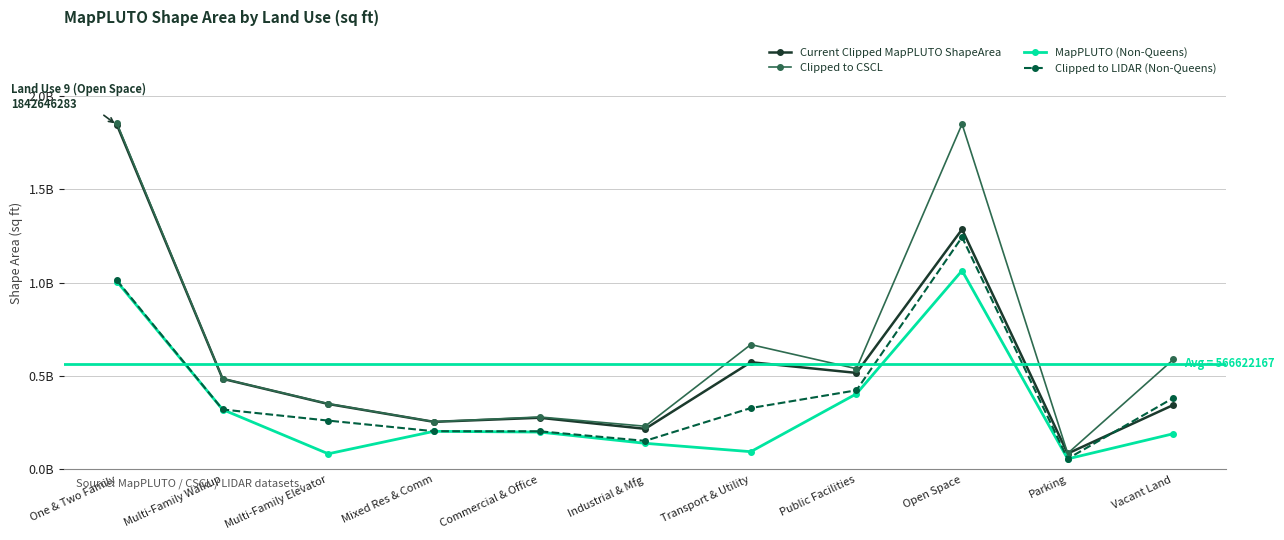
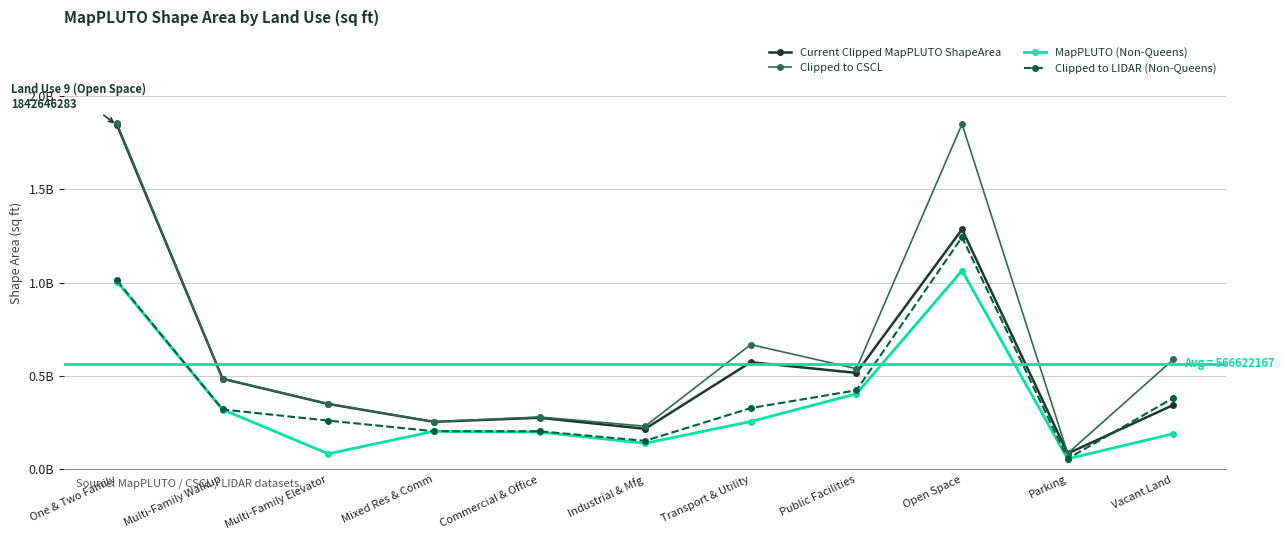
MapPLUTO (Non-Queens), Transport & Utility: 100000000 -> 260000000
